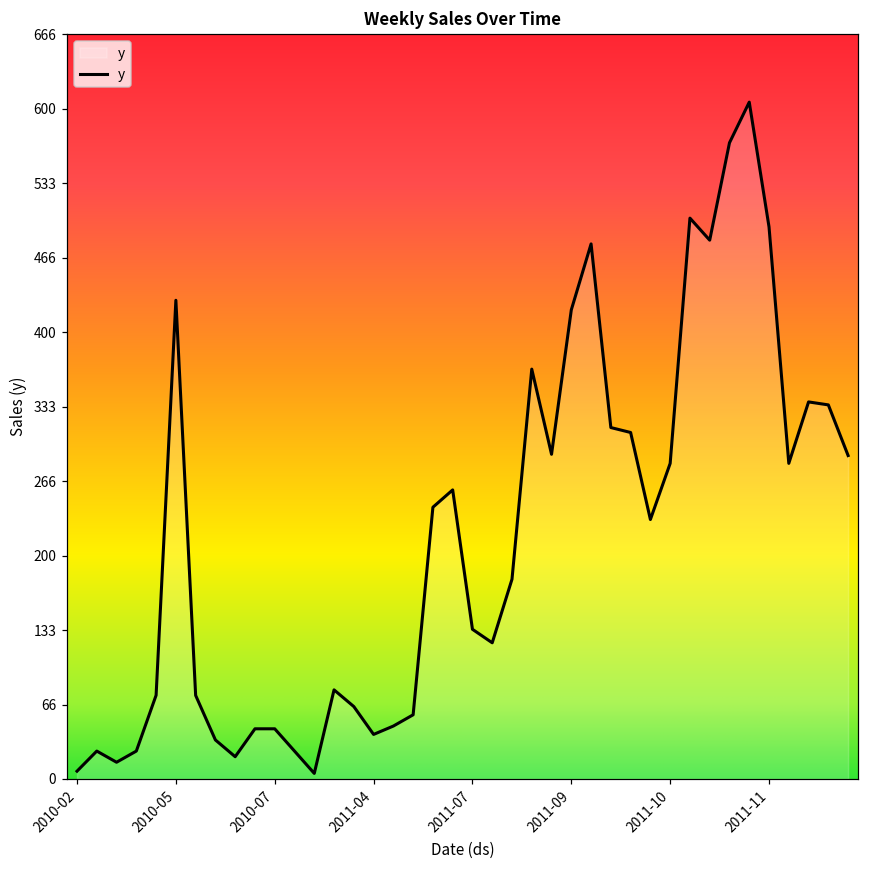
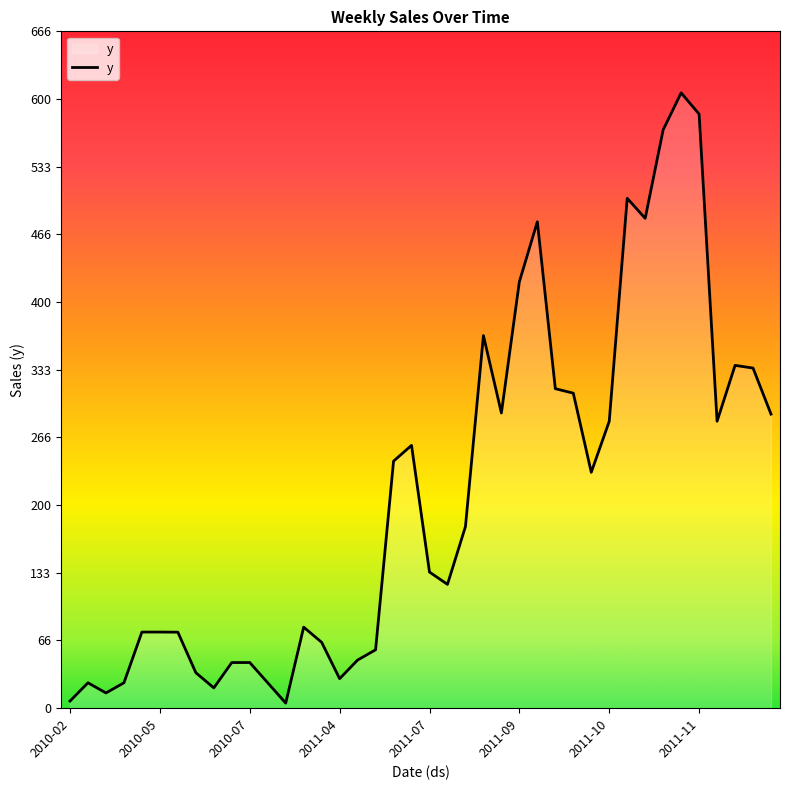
2010-05: 429 -> 75
2011-04: 40 -> 29
2011-11: 495 -> 585
